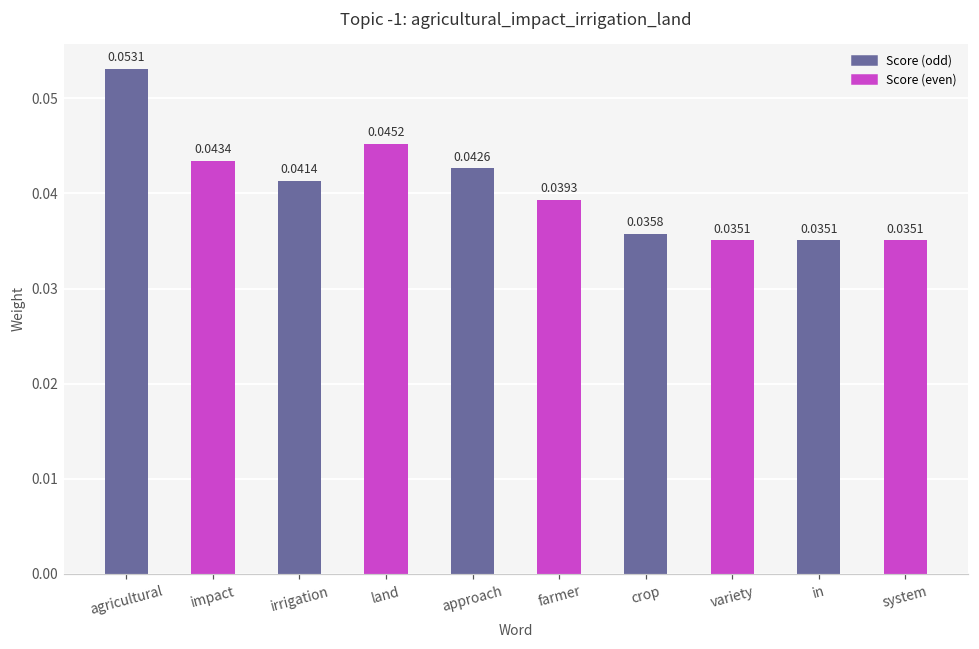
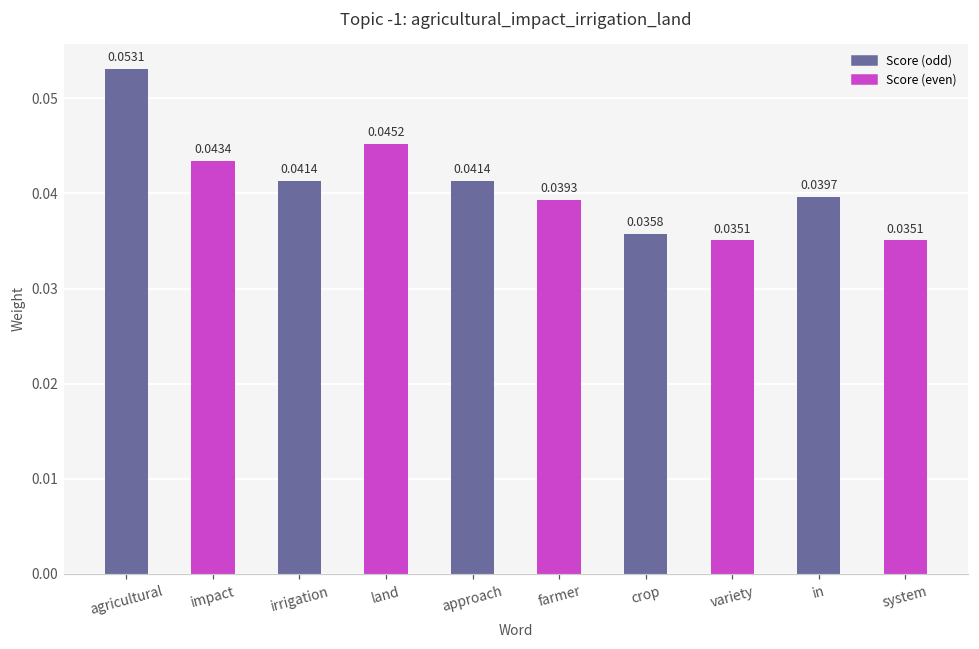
approach: 0.0426 -> 0.0414
in: 0.0351 -> 0.0397
